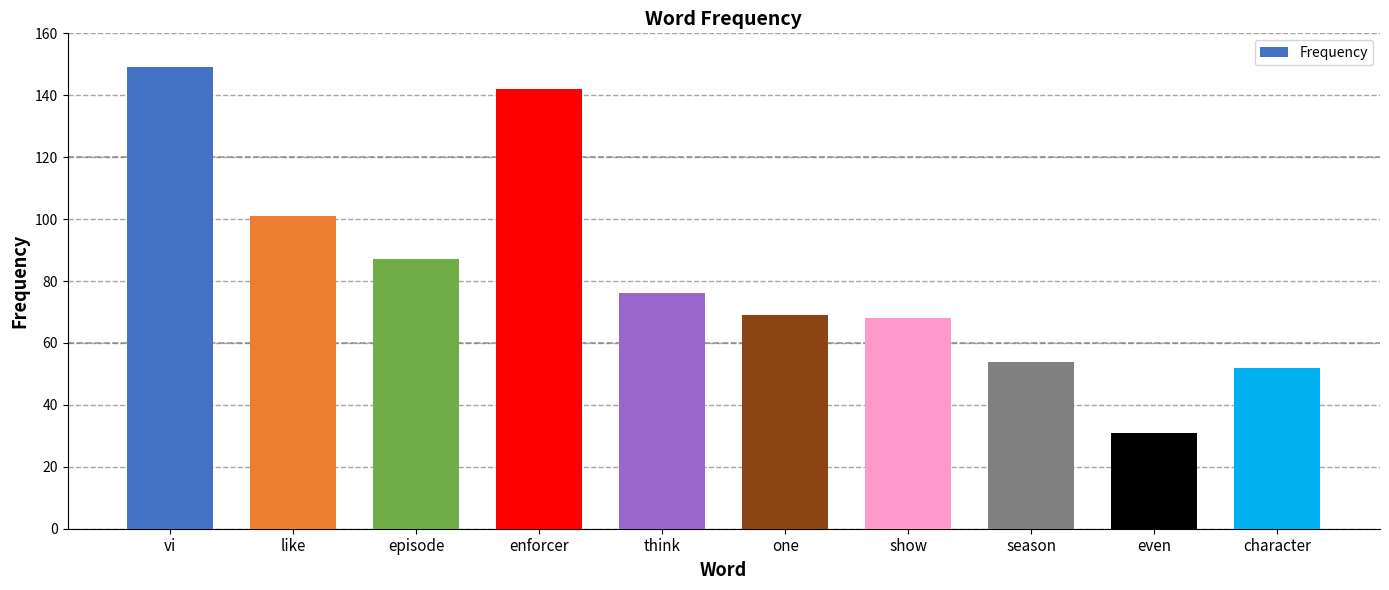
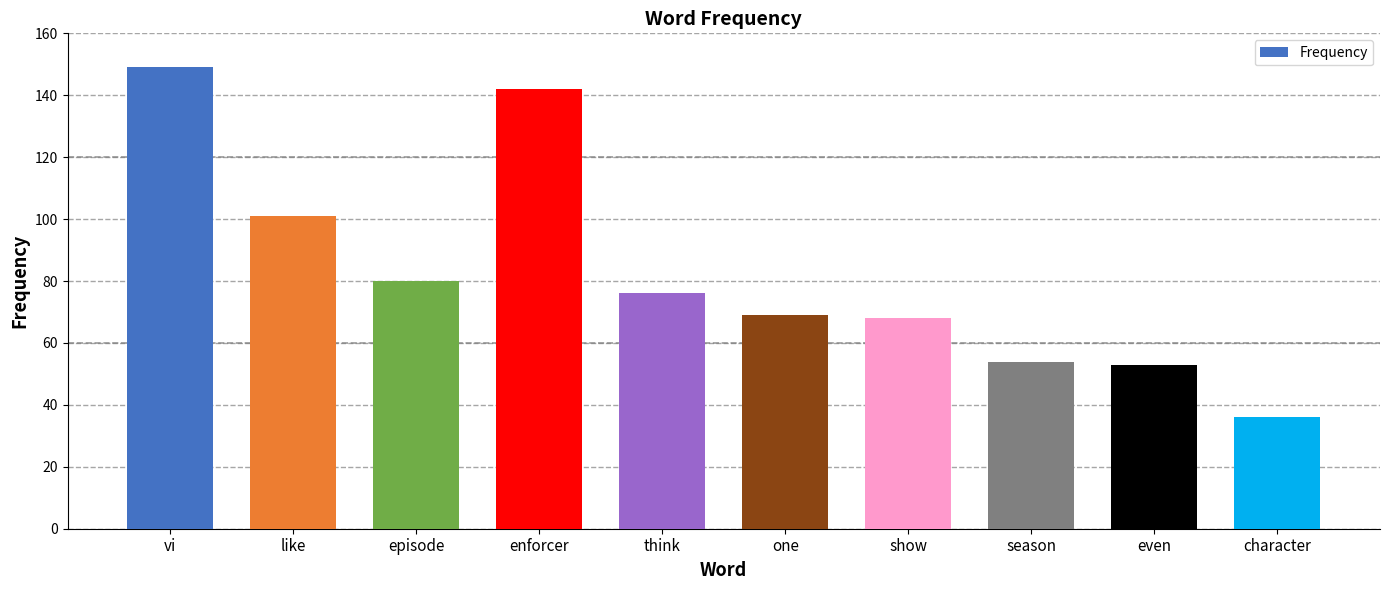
episode: 87 -> 80
even: 31 -> 53
character: 52 -> 36
